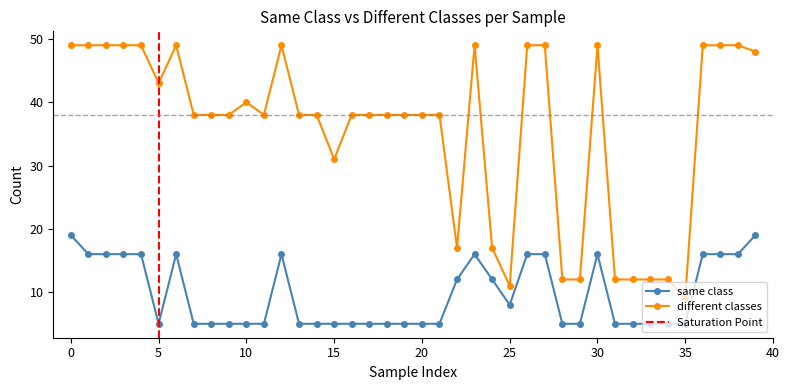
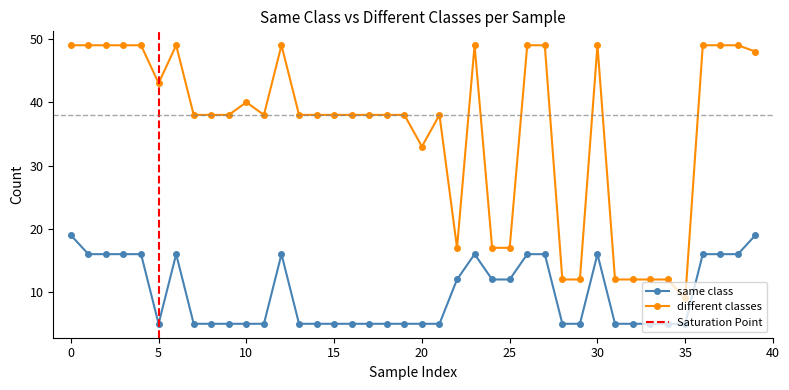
different classes, 15: 31 -> 38
different classes, 20: 38 -> 33
same class, 25: 8 -> 12
different classes, 25: 11 -> 17
